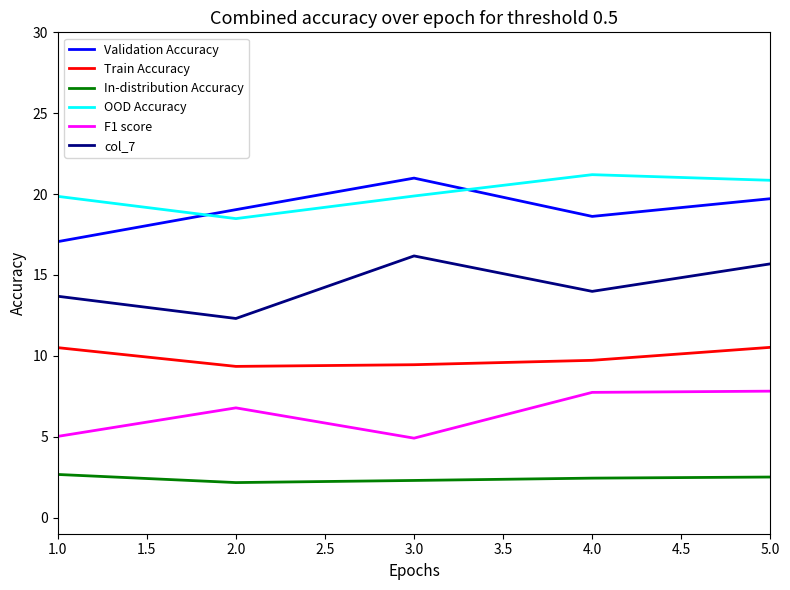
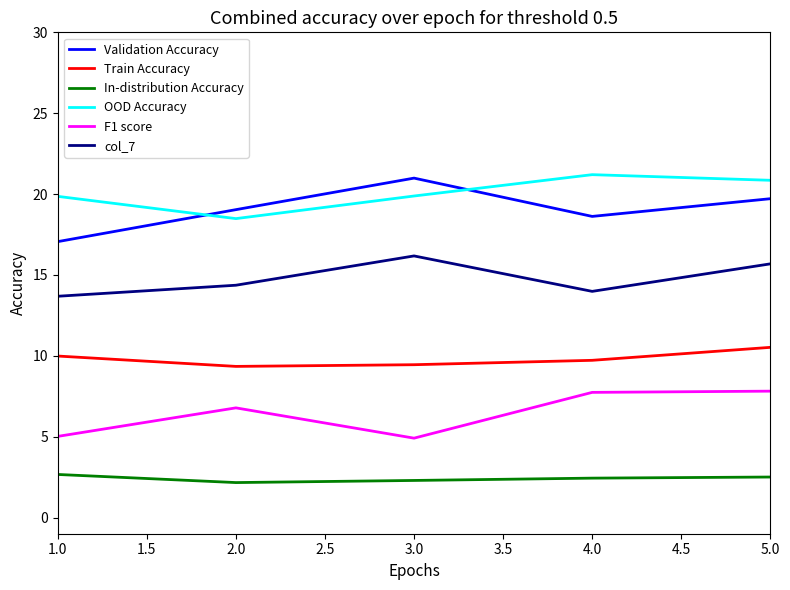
Train Accuracy, 1.0: 10.5 -> 10.0
col_7, 2.0: 12.3 -> 14.4
